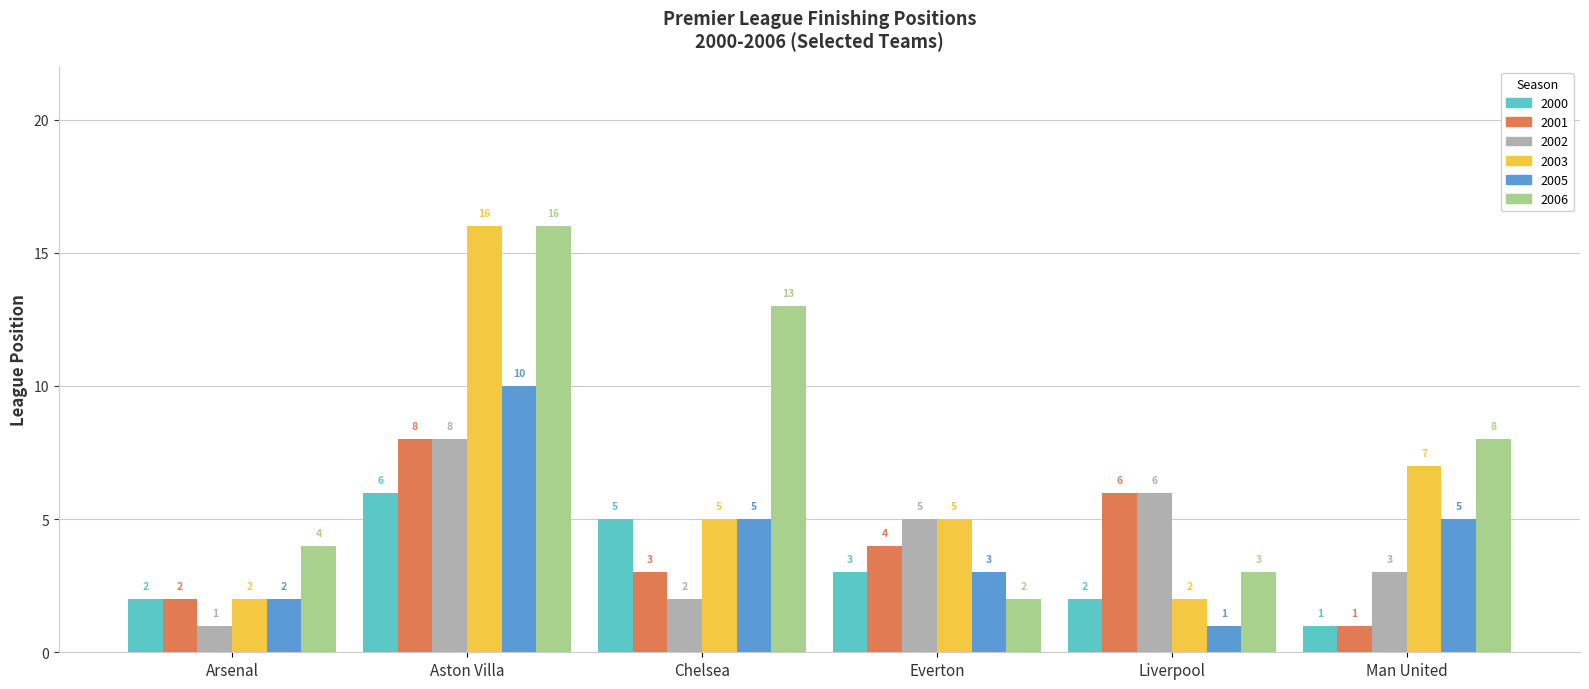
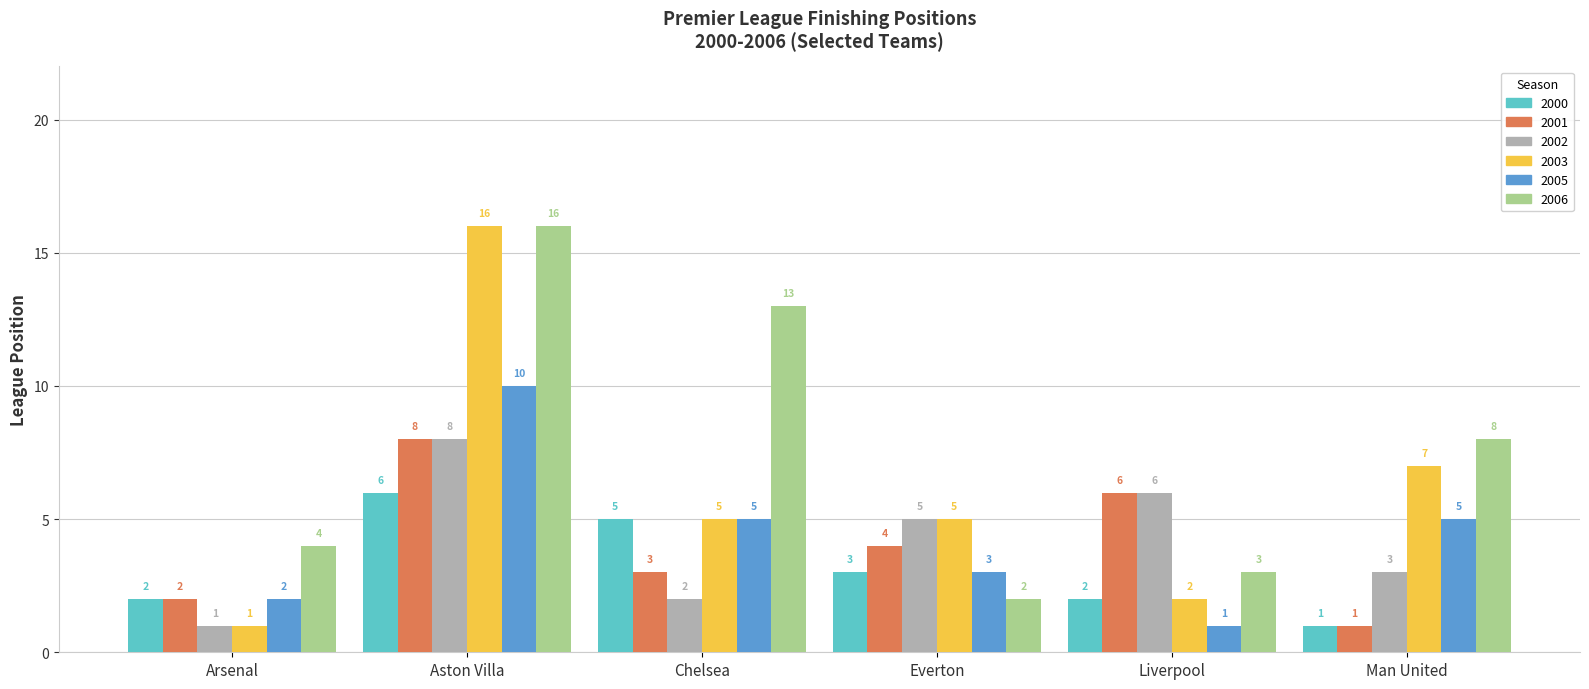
2003, Arsenal: 2 -> 1
